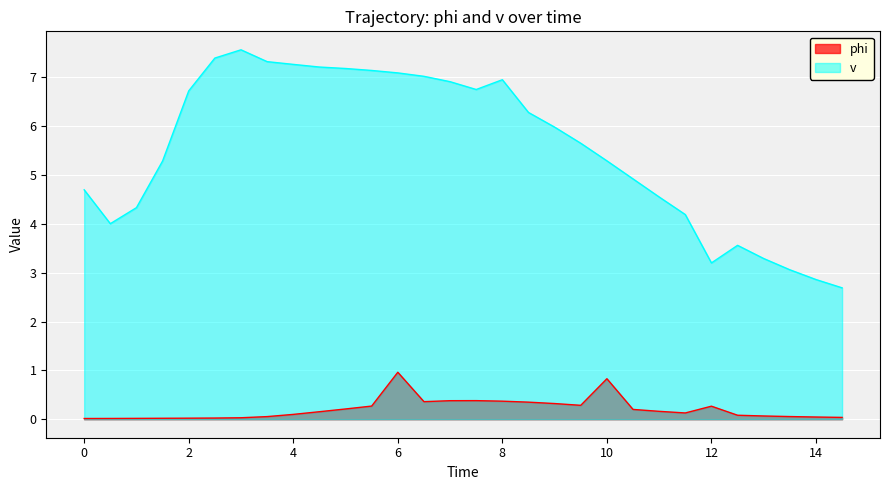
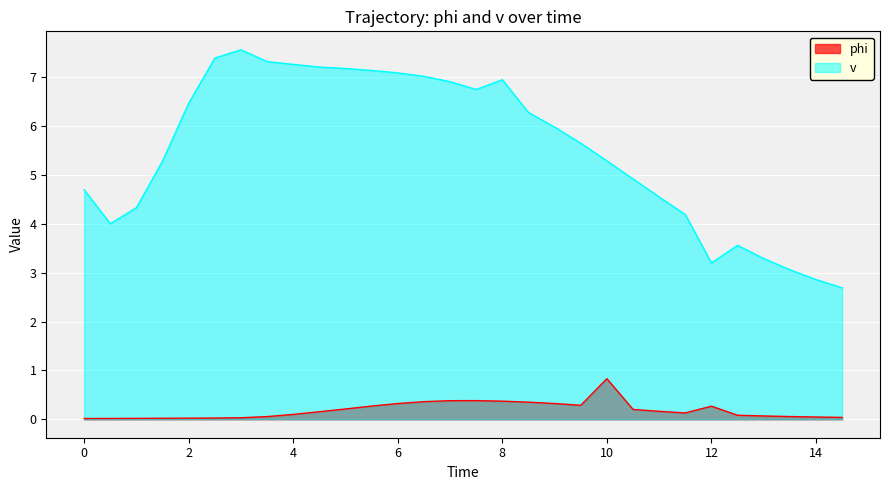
v, 2: 6.7 -> 6.5
phi, 6: 1.0 -> 0.3
